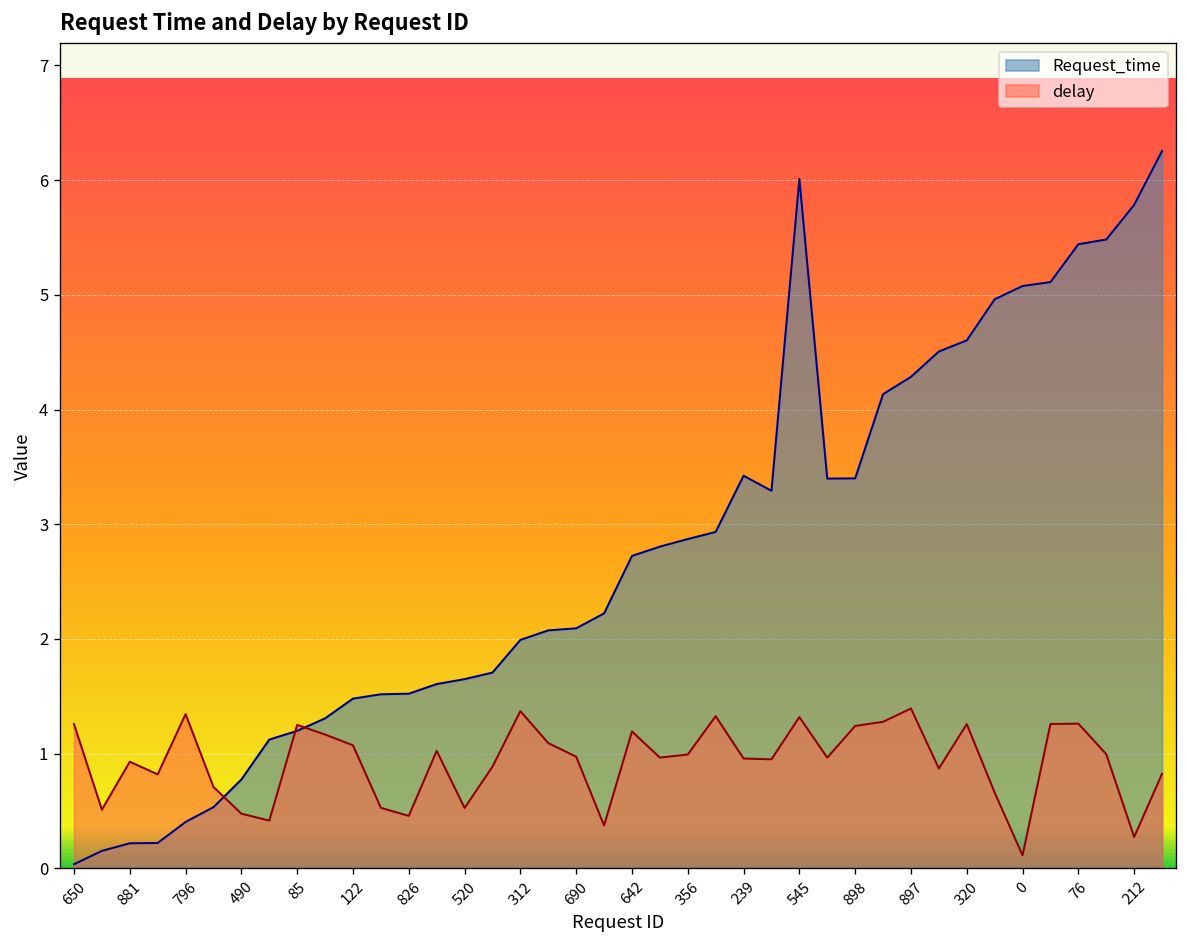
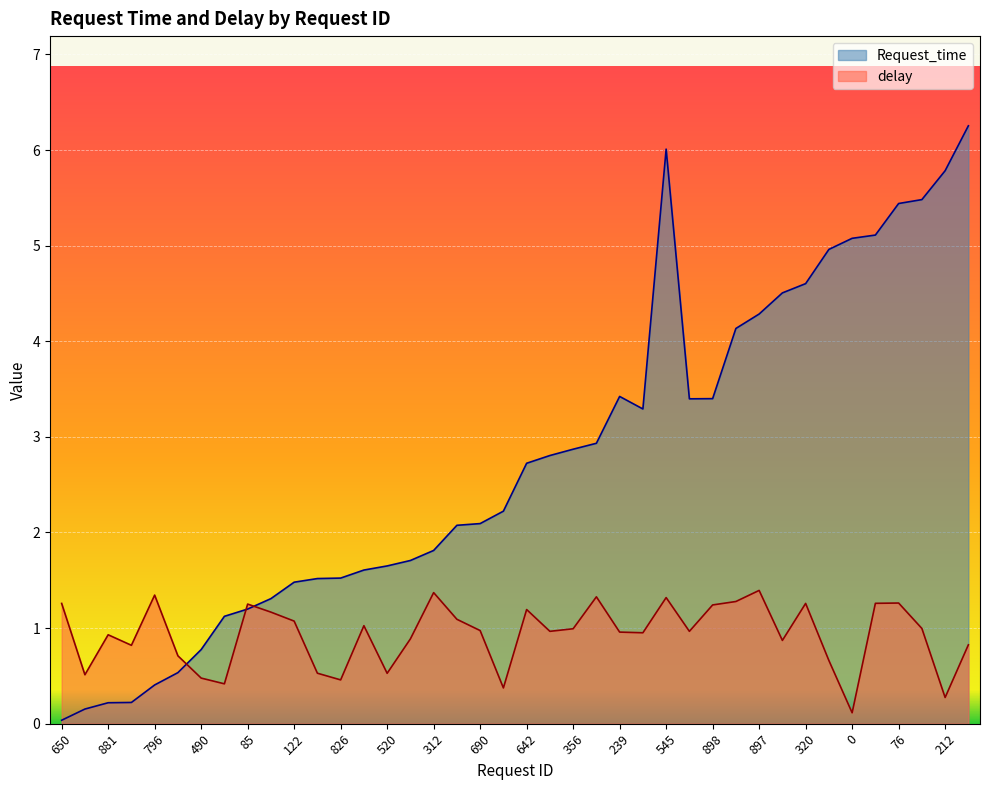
Request_time, 312: 2.0 -> 1.8
